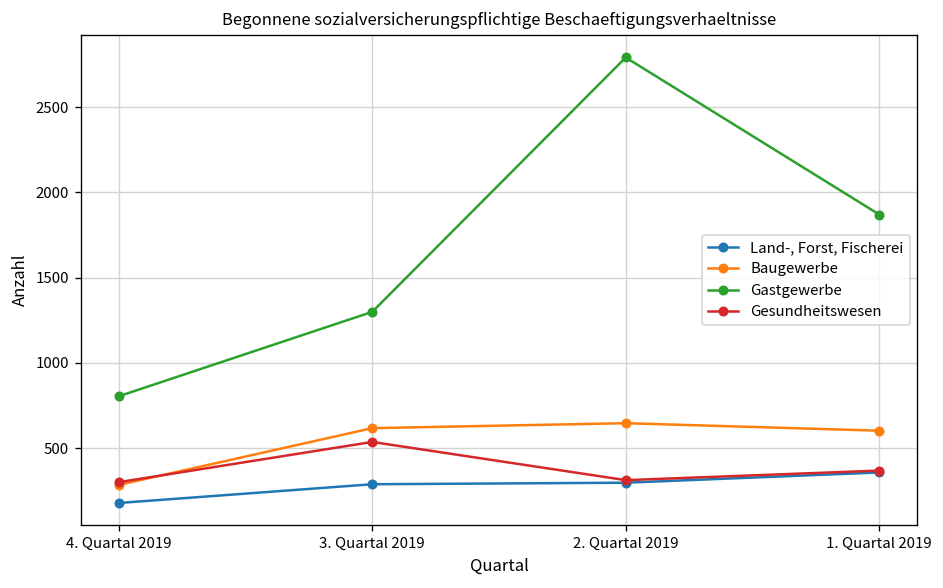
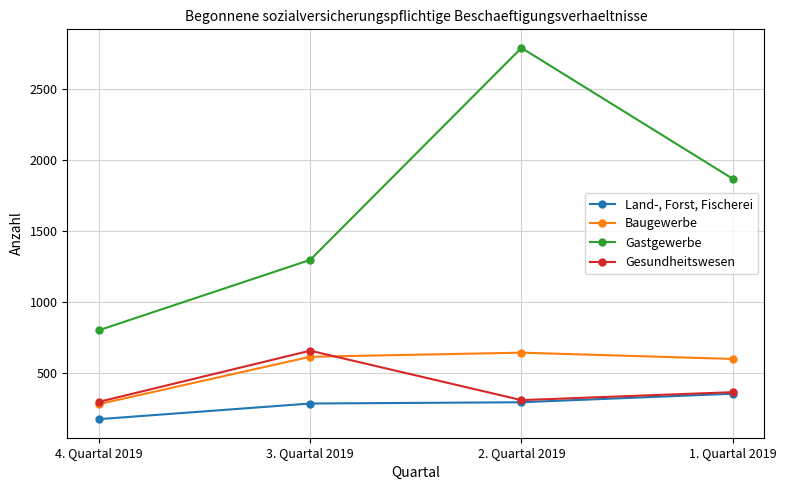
Gesundheitswesen, 3. Quartal 2019: 540 -> 660
